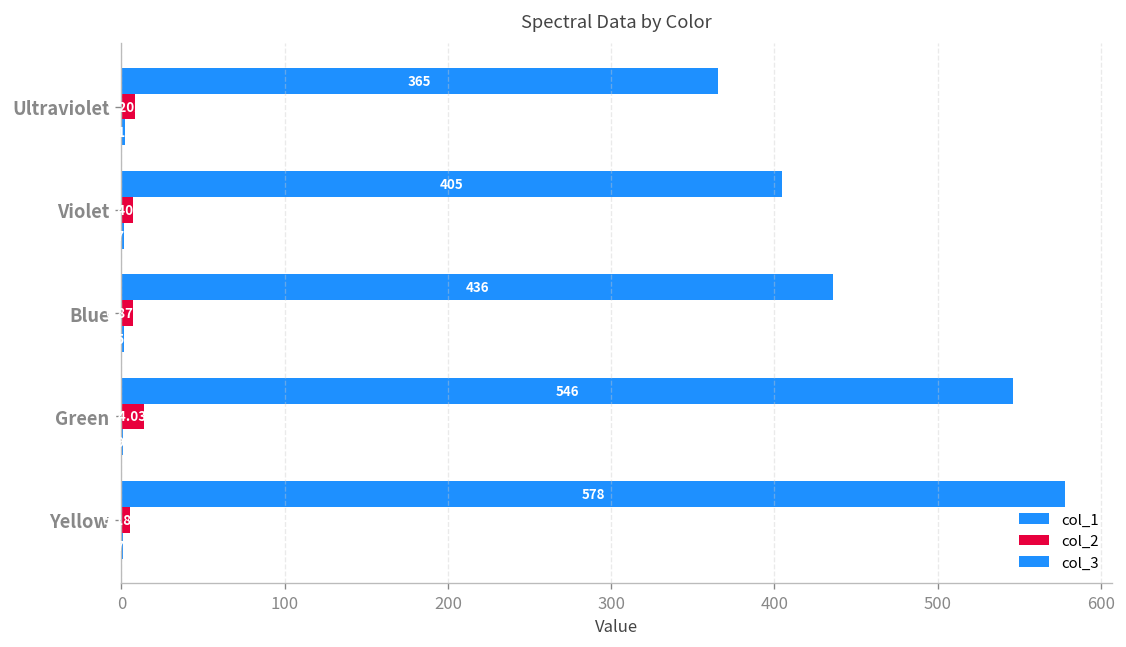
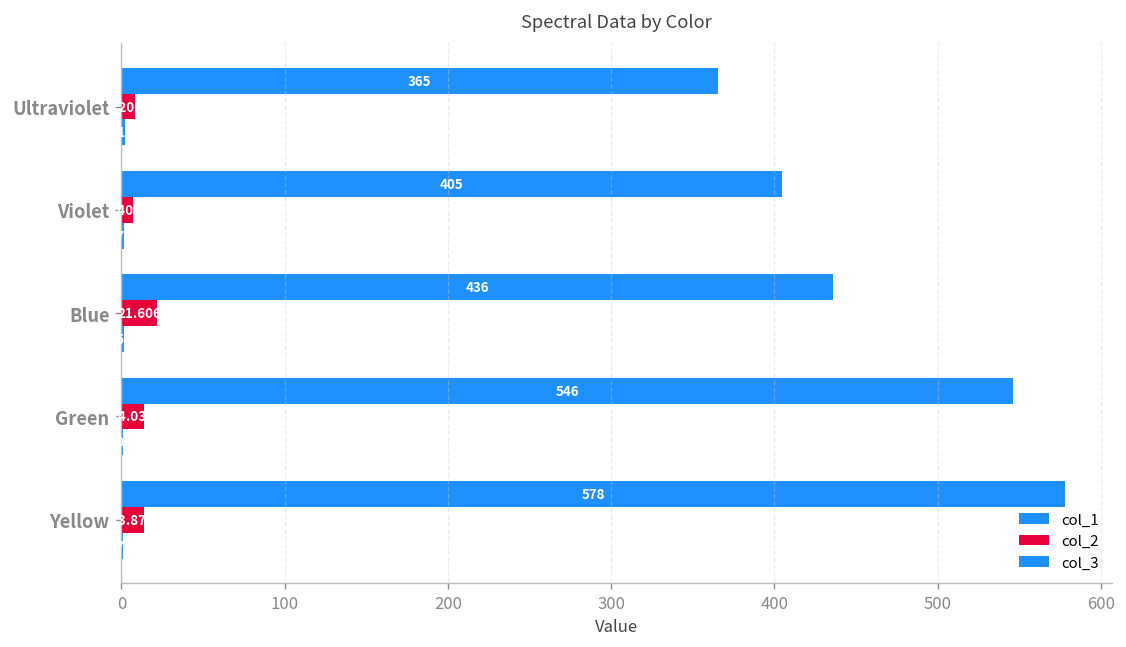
col_2, Blue: 7 -> 22
col_2, Yellow: 5 -> 14
